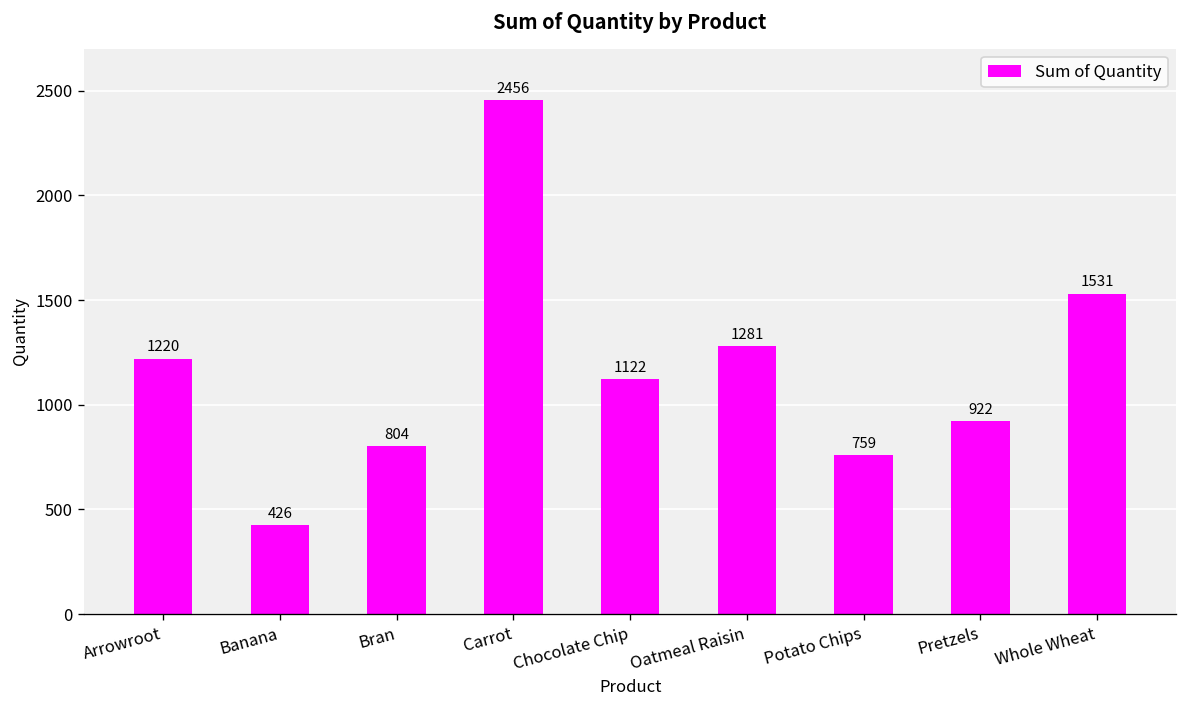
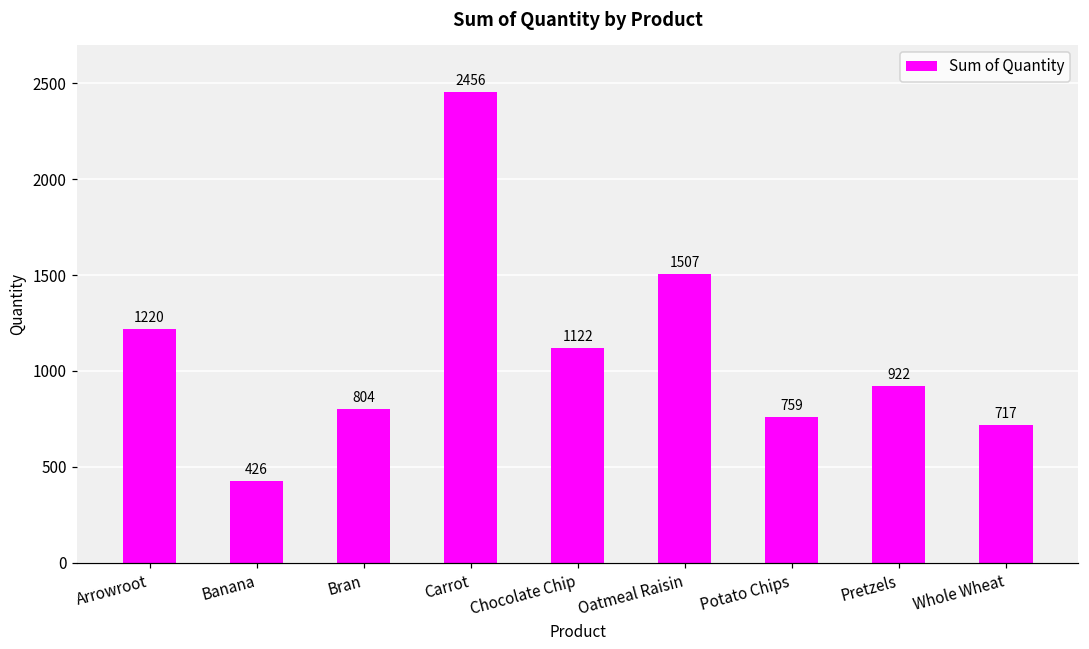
Oatmeal Raisin: 1281 -> 1507
Whole Wheat: 1531 -> 717
